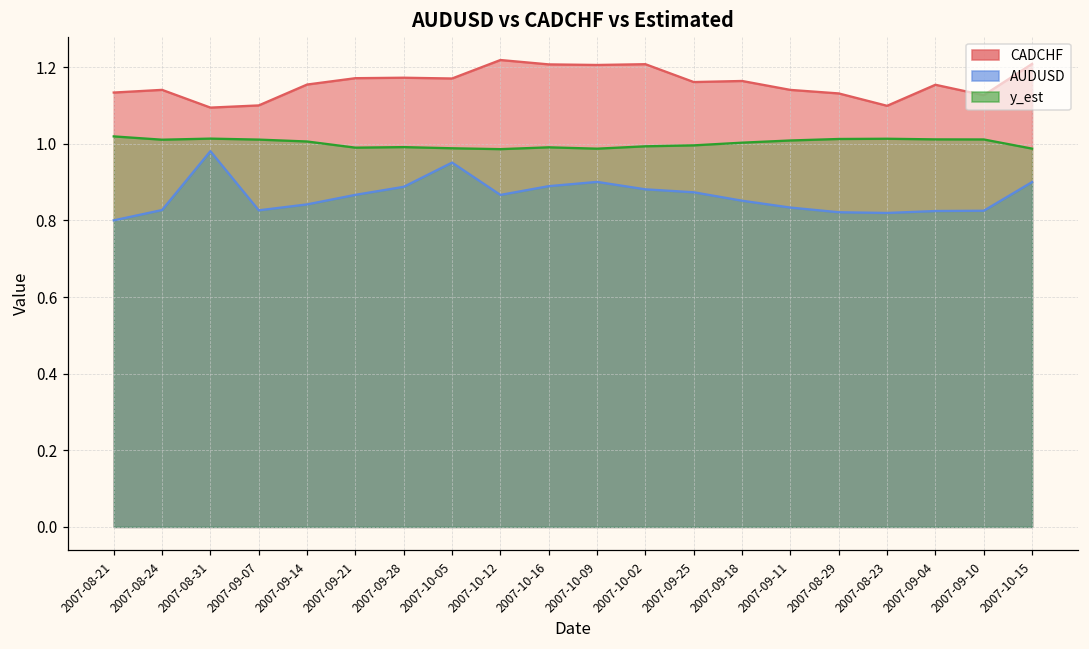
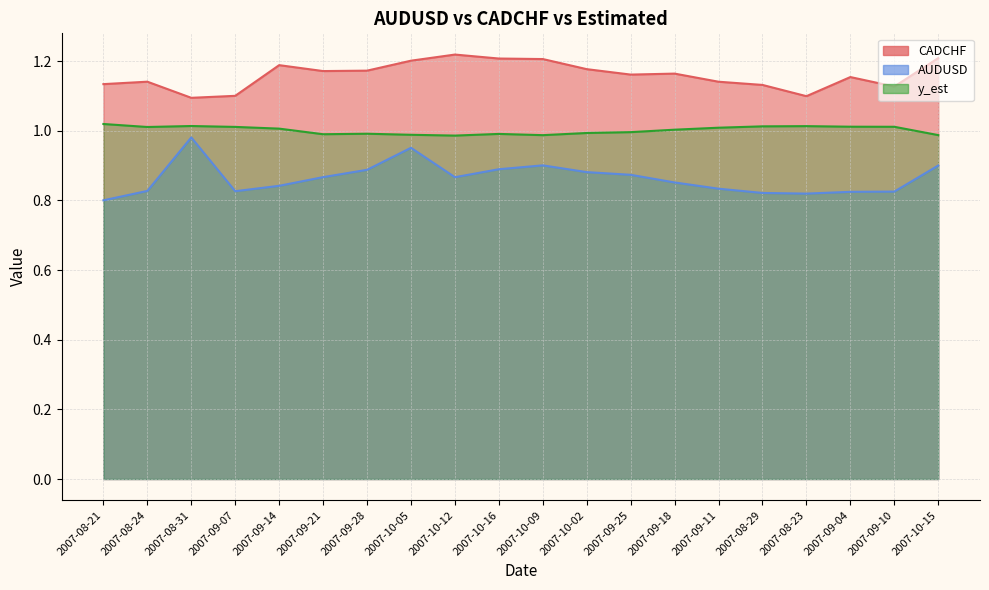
CADCHF, 2007-09-14: 1.15 -> 1.19
CADCHF, 2007-10-05: 1.17 -> 1.20
CADCHF, 2007-10-02: 1.21 -> 1.18
